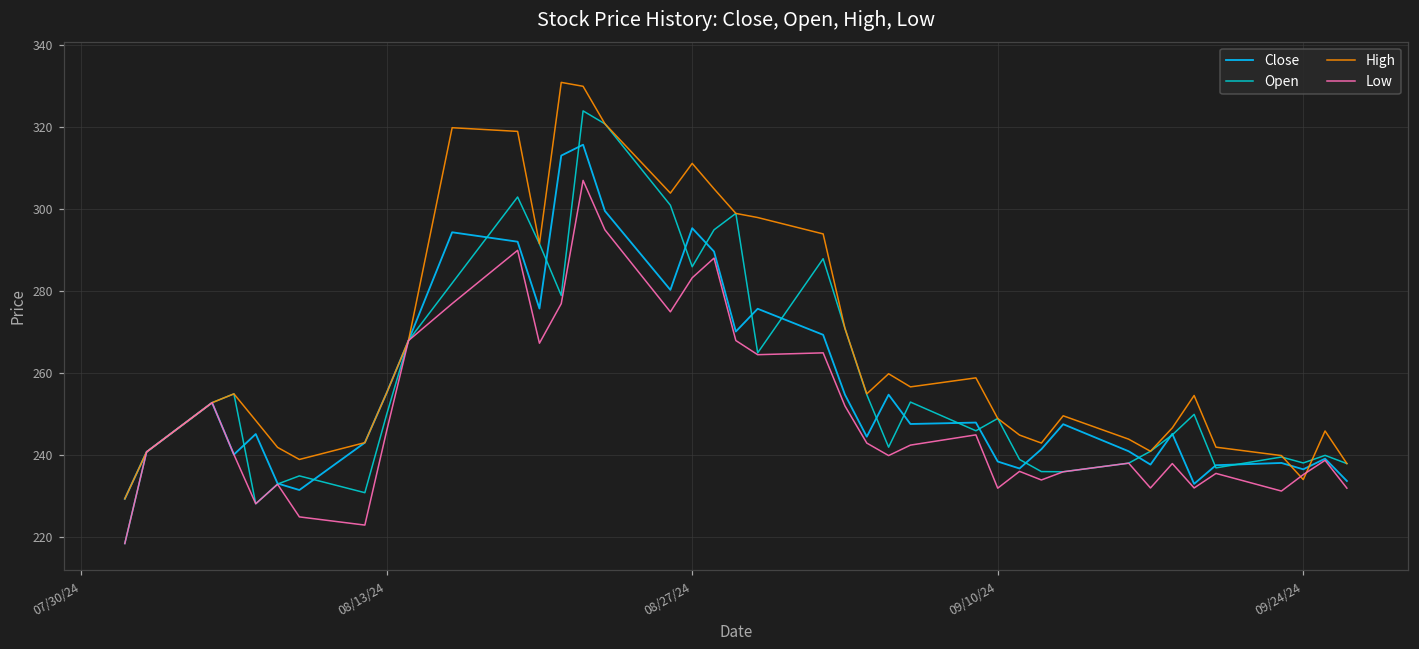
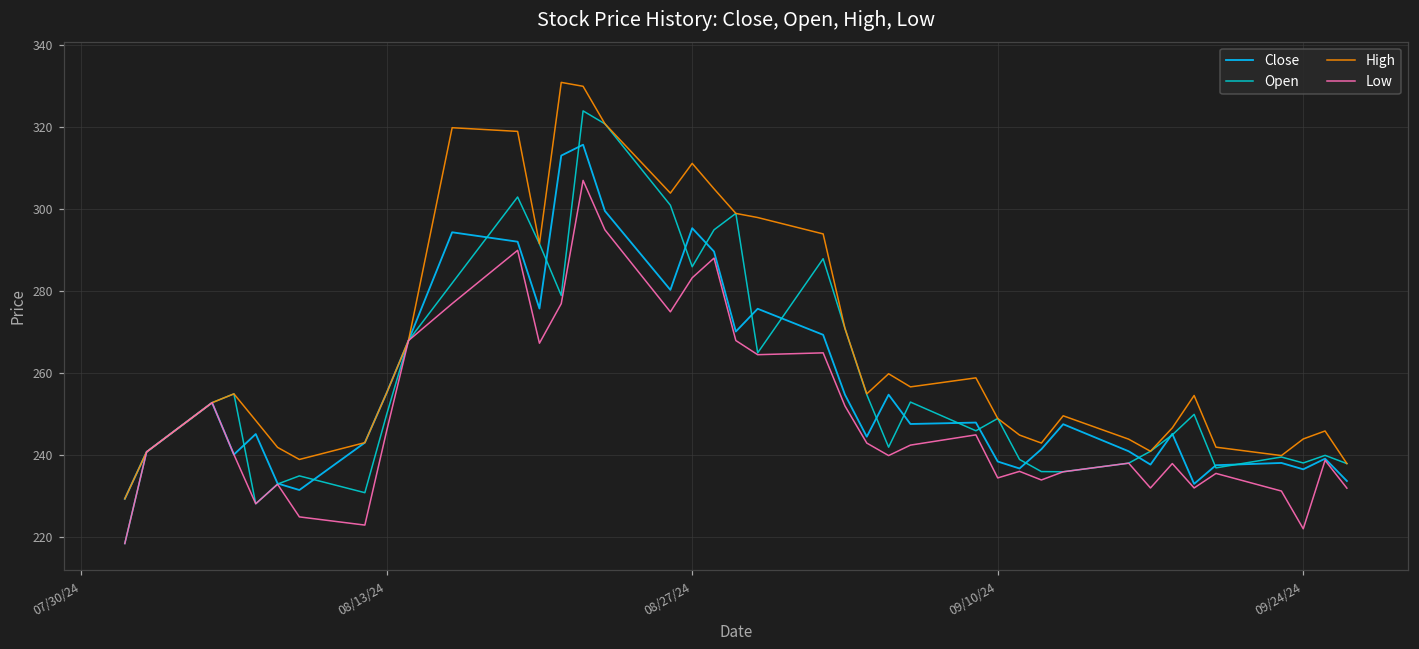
Low, 09/10/24: 232 -> 235
High, 09/24/24: 234 -> 244
Low, 09/24/24: 235 -> 222
